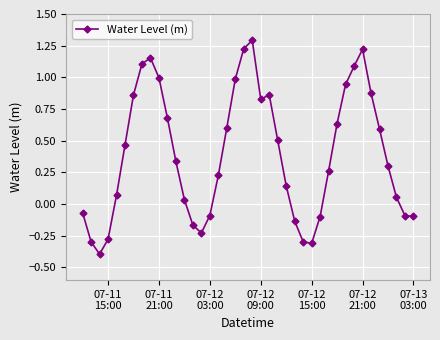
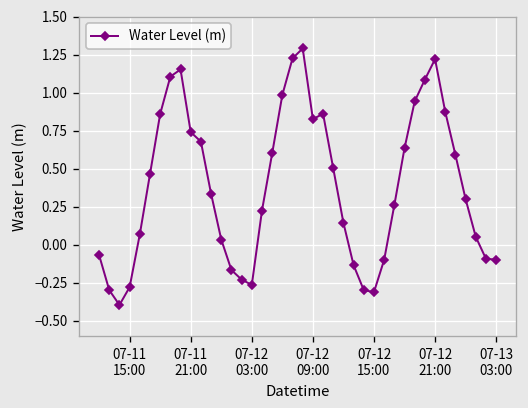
07-11 21:00: 1.00 -> 0.74
07-12 03:00: -0.09 -> -0.26
